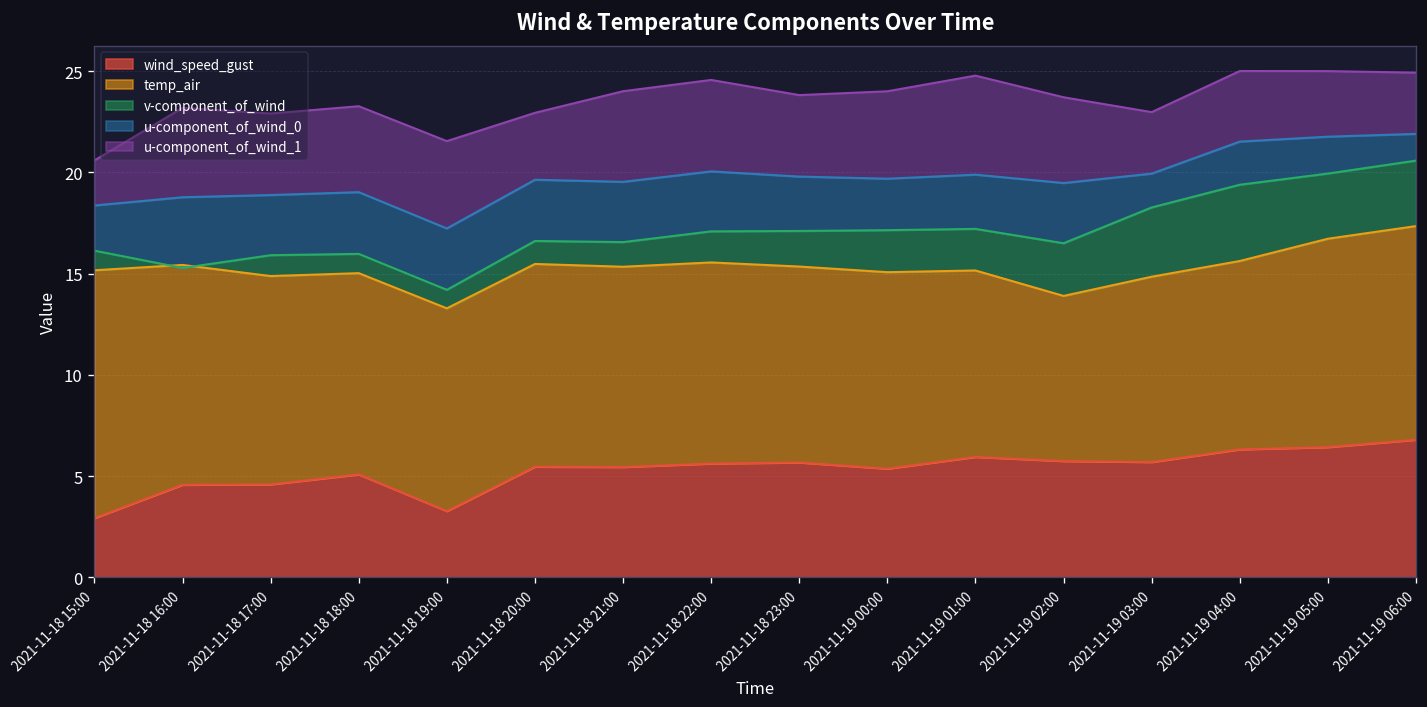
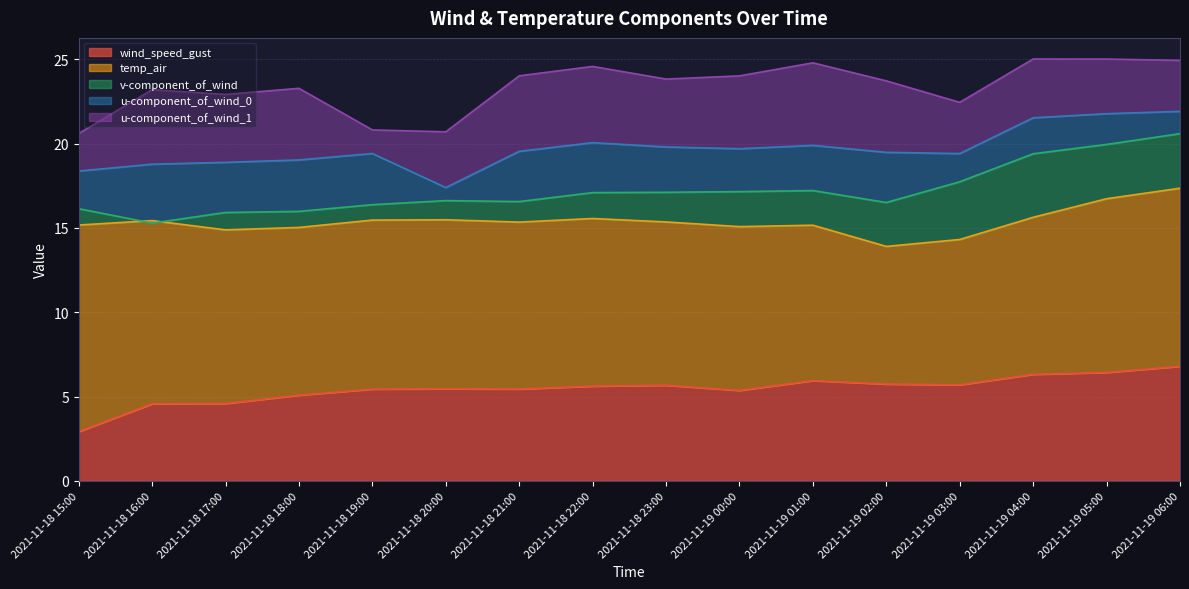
wind_speed_gust, 2021-11-18 19:00: 3.3 -> 5.4
u-component_of_wind_1, 2021-11-18 19:00: 4.3 -> 1.4
u-component_of_wind_0, 2021-11-18 20:00: 3.0 -> 0.8
temp_air, 2021-11-19 03:00: 9.2 -> 8.6
